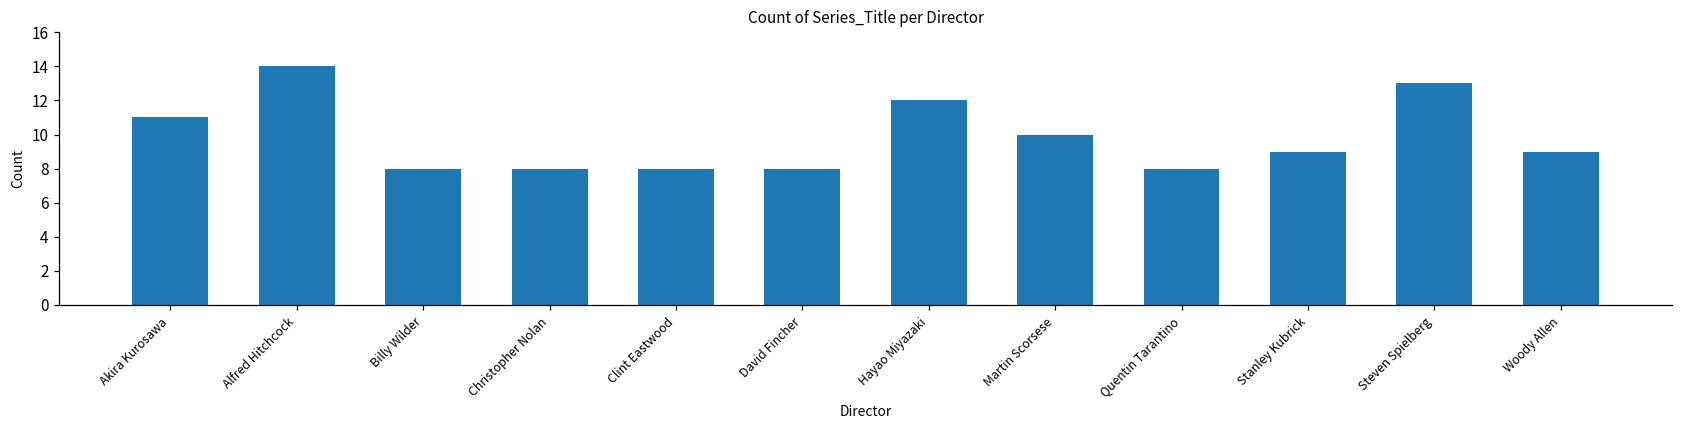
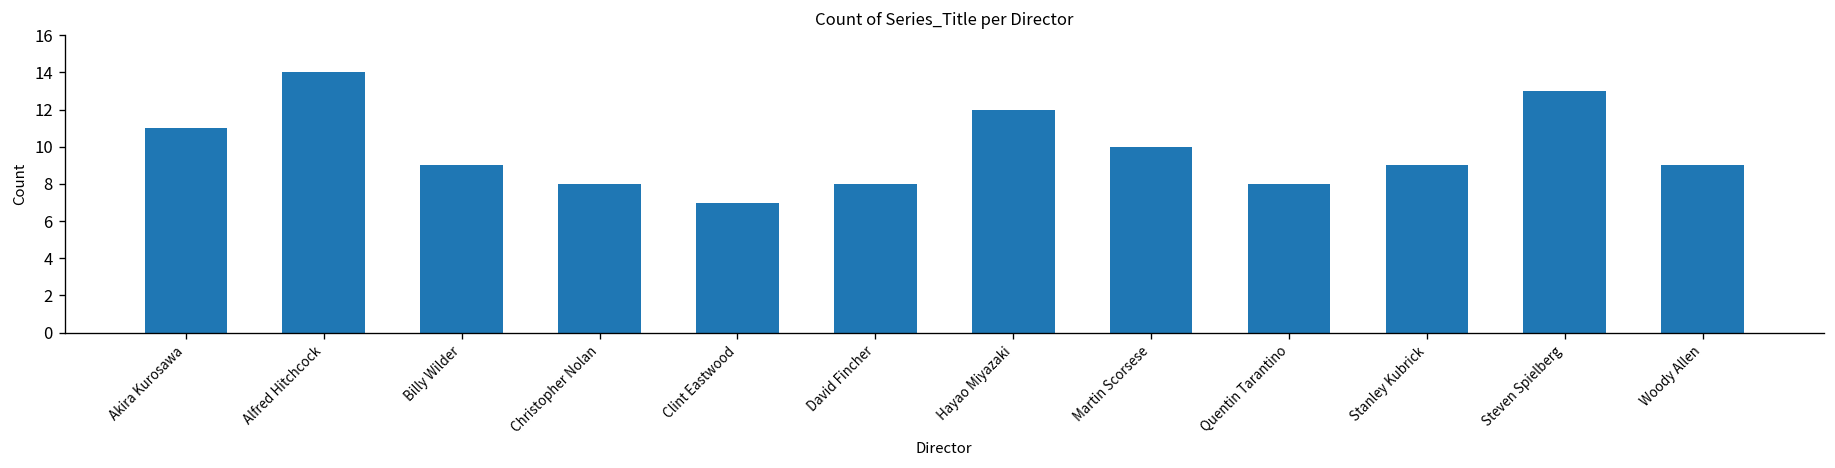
Billy Wilder: 8 -> 9
Clint Eastwood: 8 -> 7
